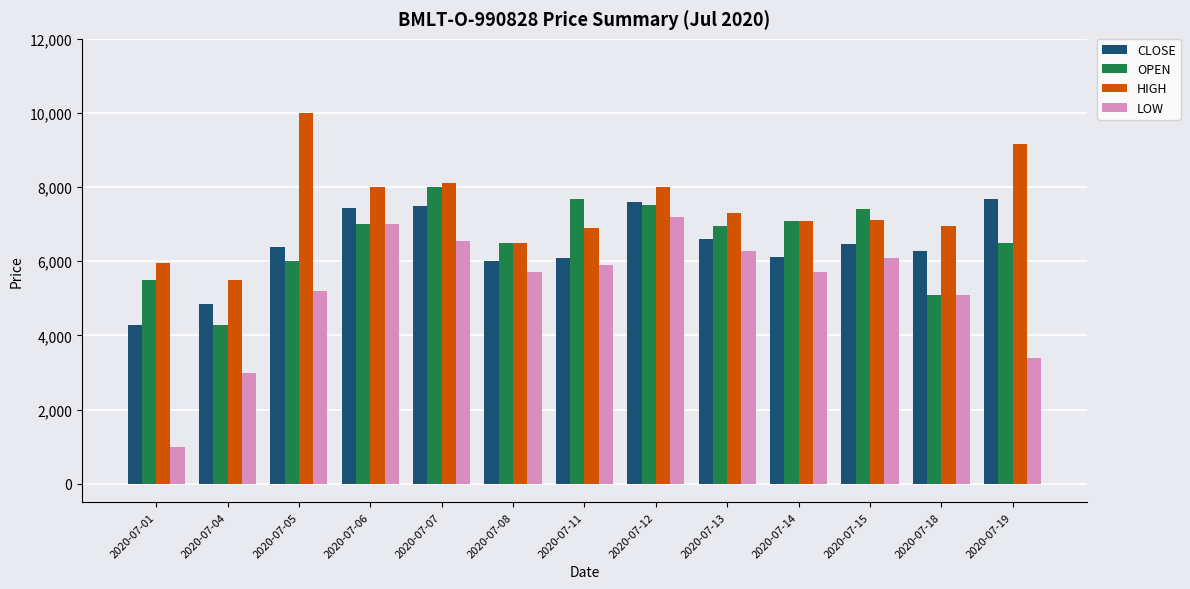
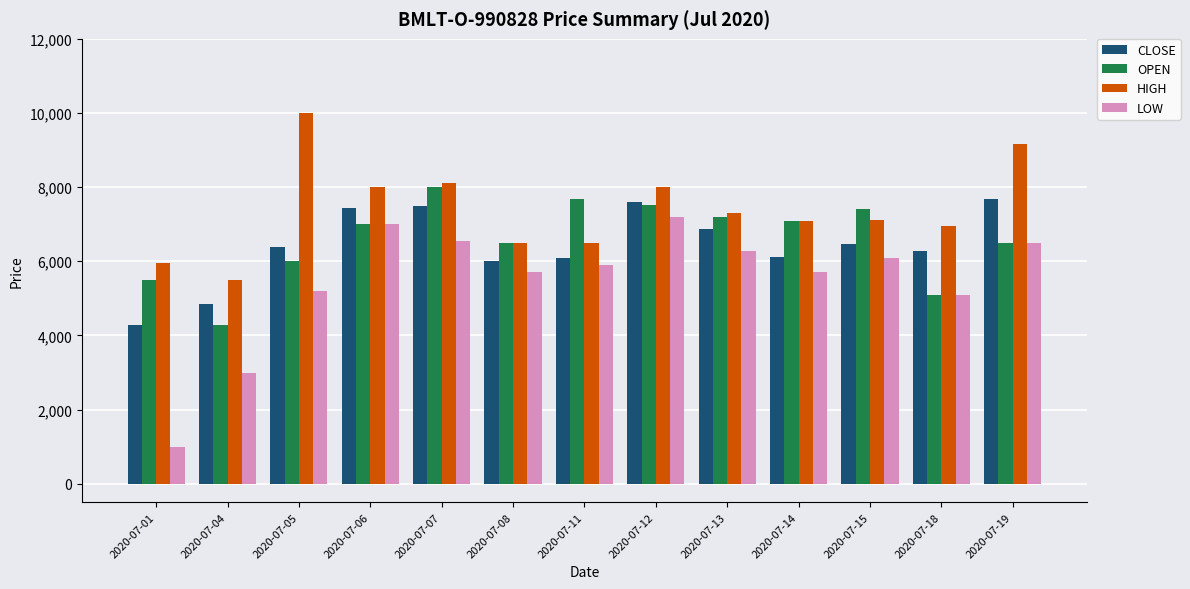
HIGH, 2020-07-11: 6,900 -> 6,500
CLOSE, 2020-07-13: 6,600 -> 6,900
OPEN, 2020-07-13: 7,000 -> 7,200
LOW, 2020-07-19: 3,400 -> 6,500
